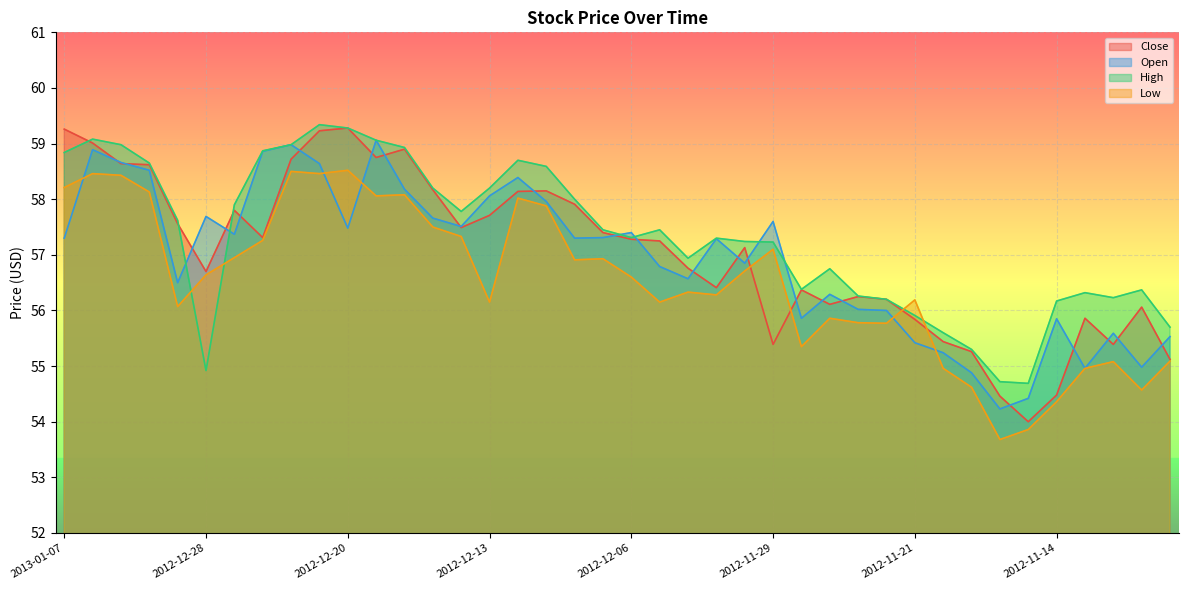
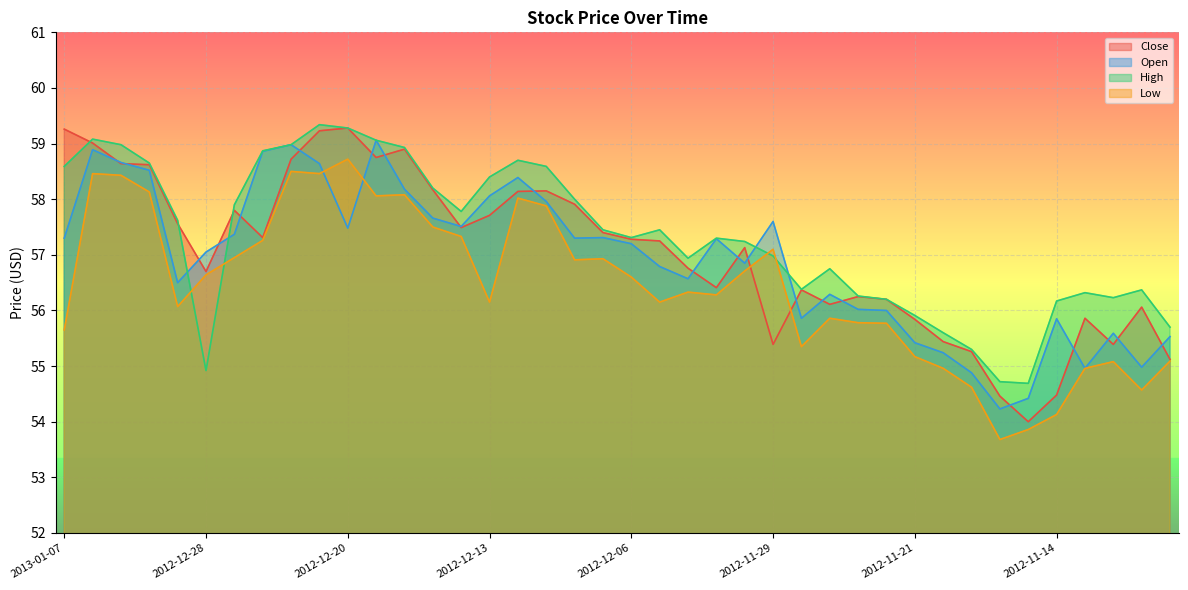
High, 2013-01-07: 58.8 -> 58.6
Low, 2013-01-07: 58.2 -> 55.7
Open, 2012-12-28: 57.7 -> 57.1
Low, 2012-12-20: 58.5 -> 58.7
High, 2012-12-13: 58.2 -> 58.4
Open, 2012-12-06: 57.4 -> 57.2
High, 2012-11-29: 57.2 -> 57.0
Low, 2012-11-21: 56.2 -> 55.2
Low, 2012-11-14: 54.4 -> 54.1
